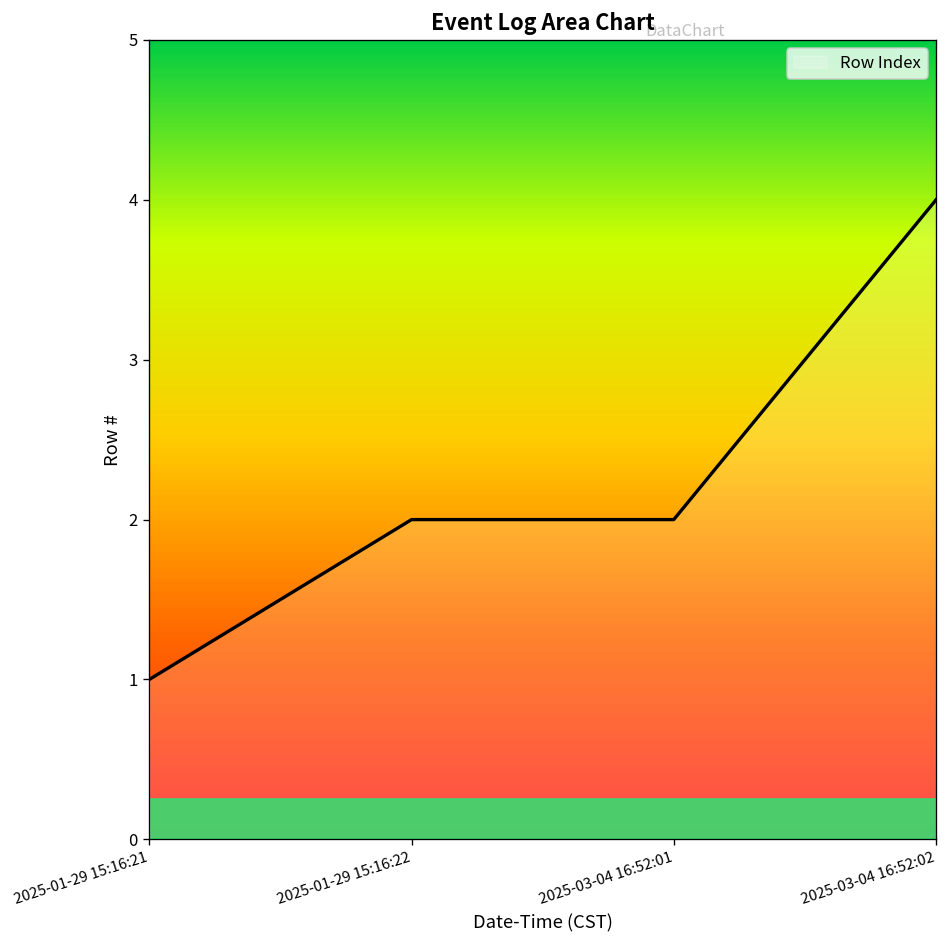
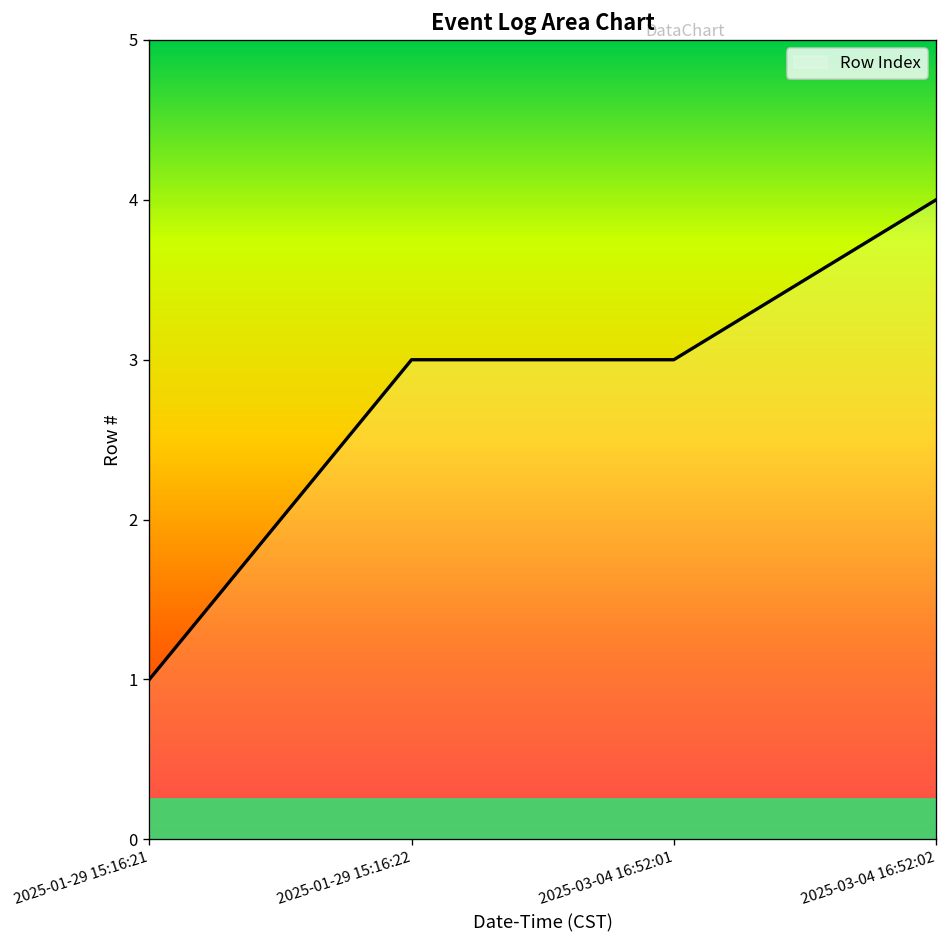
2025-01-29 15:16:22: 2 -> 3
2025-03-04 16:52:01: 2 -> 3
